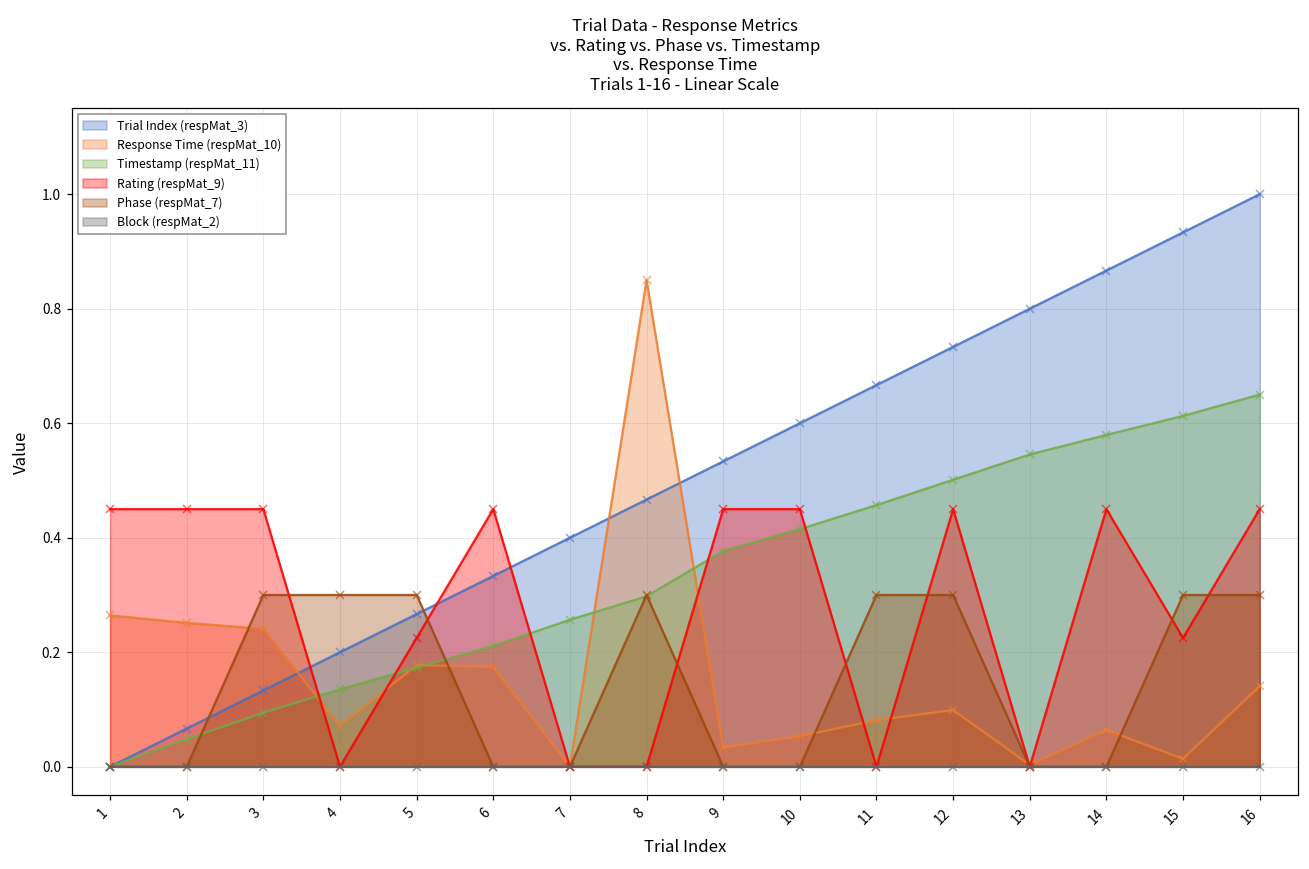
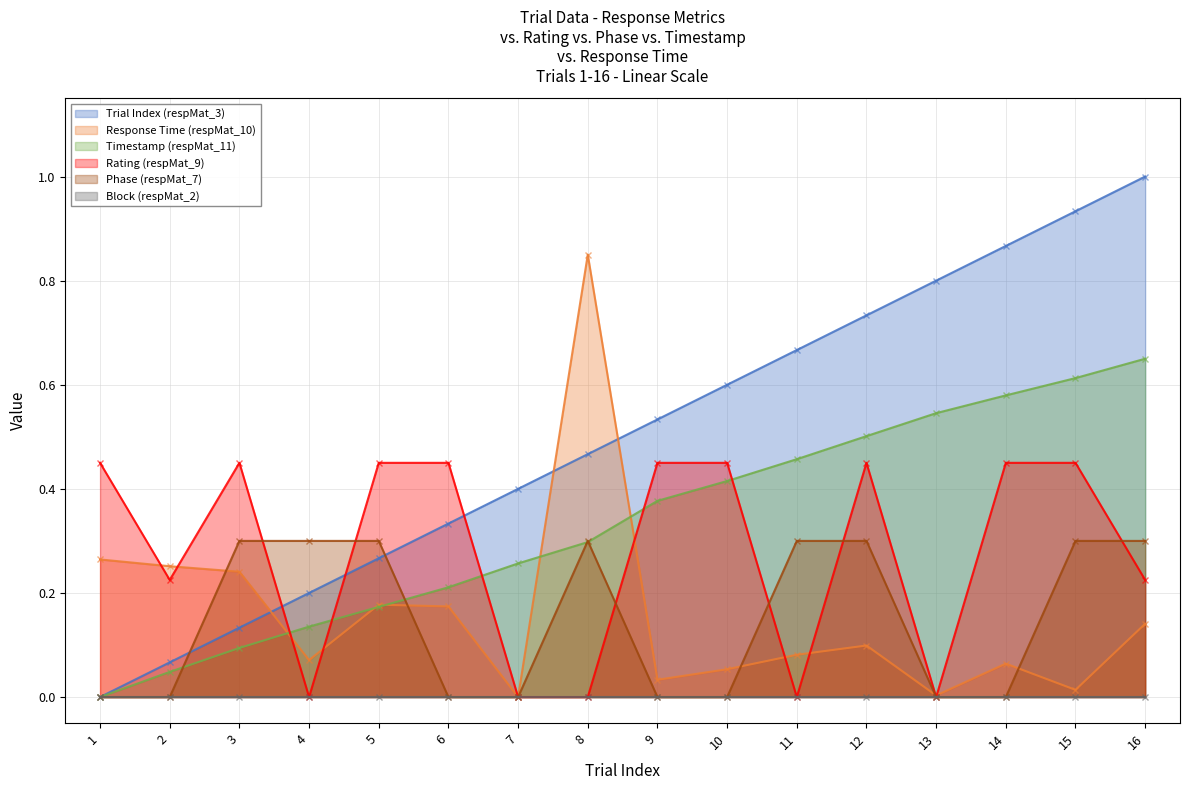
Rating (respMat_9), 2: 0.45 -> 0.23
Rating (respMat_9), 5: 0.23 -> 0.45
Rating (respMat_9), 15: 0.23 -> 0.45
Rating (respMat_9), 16: 0.45 -> 0.23
